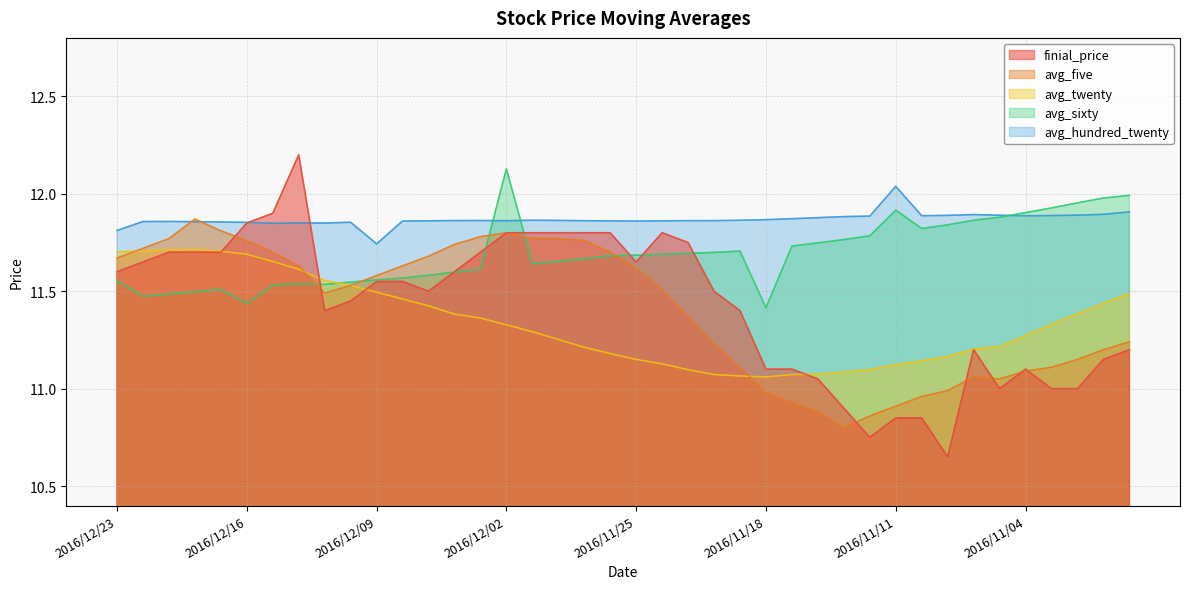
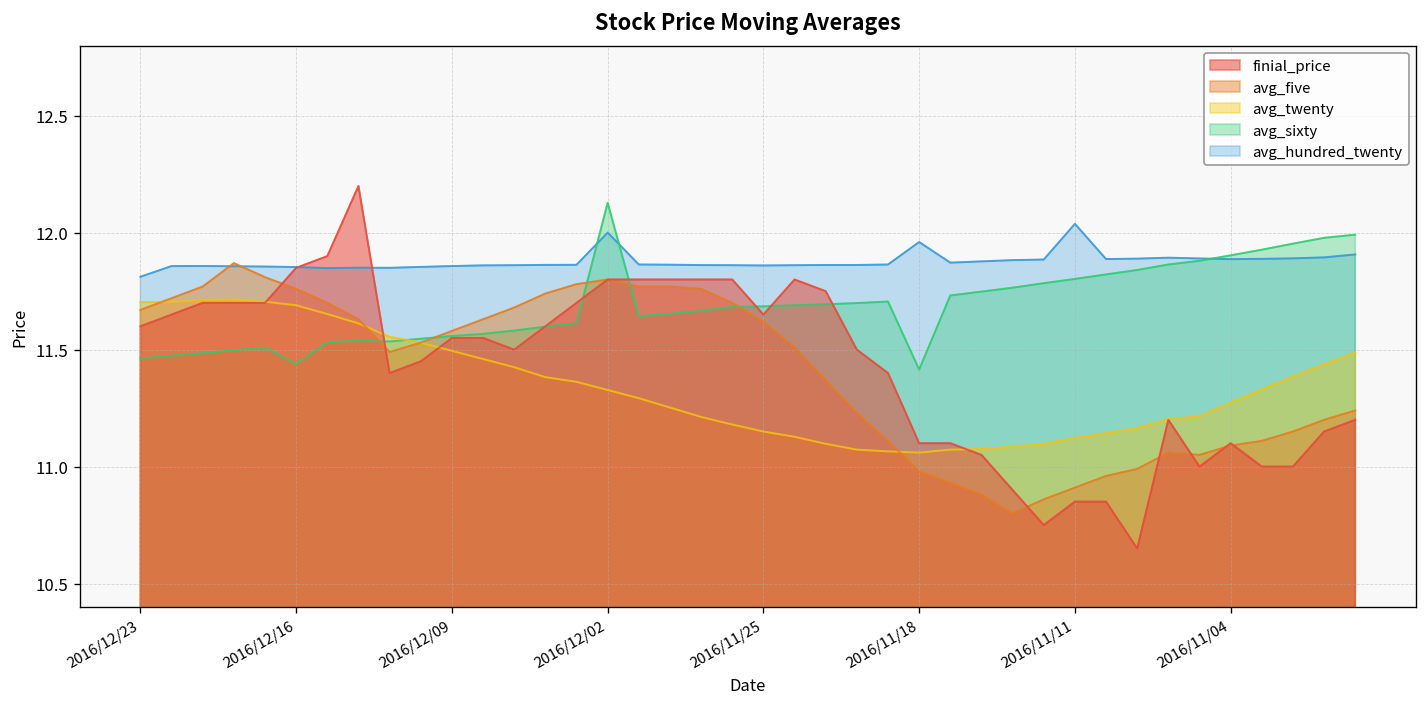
avg_sixty, 2016/12/23: 11.55 -> 11.46
avg_hundred_twenty, 2016/12/09: 11.74 -> 11.86
avg_hundred_twenty, 2016/12/02: 11.86 -> 12.00
avg_hundred_twenty, 2016/11/18: 11.87 -> 11.96
avg_sixty, 2016/11/11: 11.92 -> 11.80
